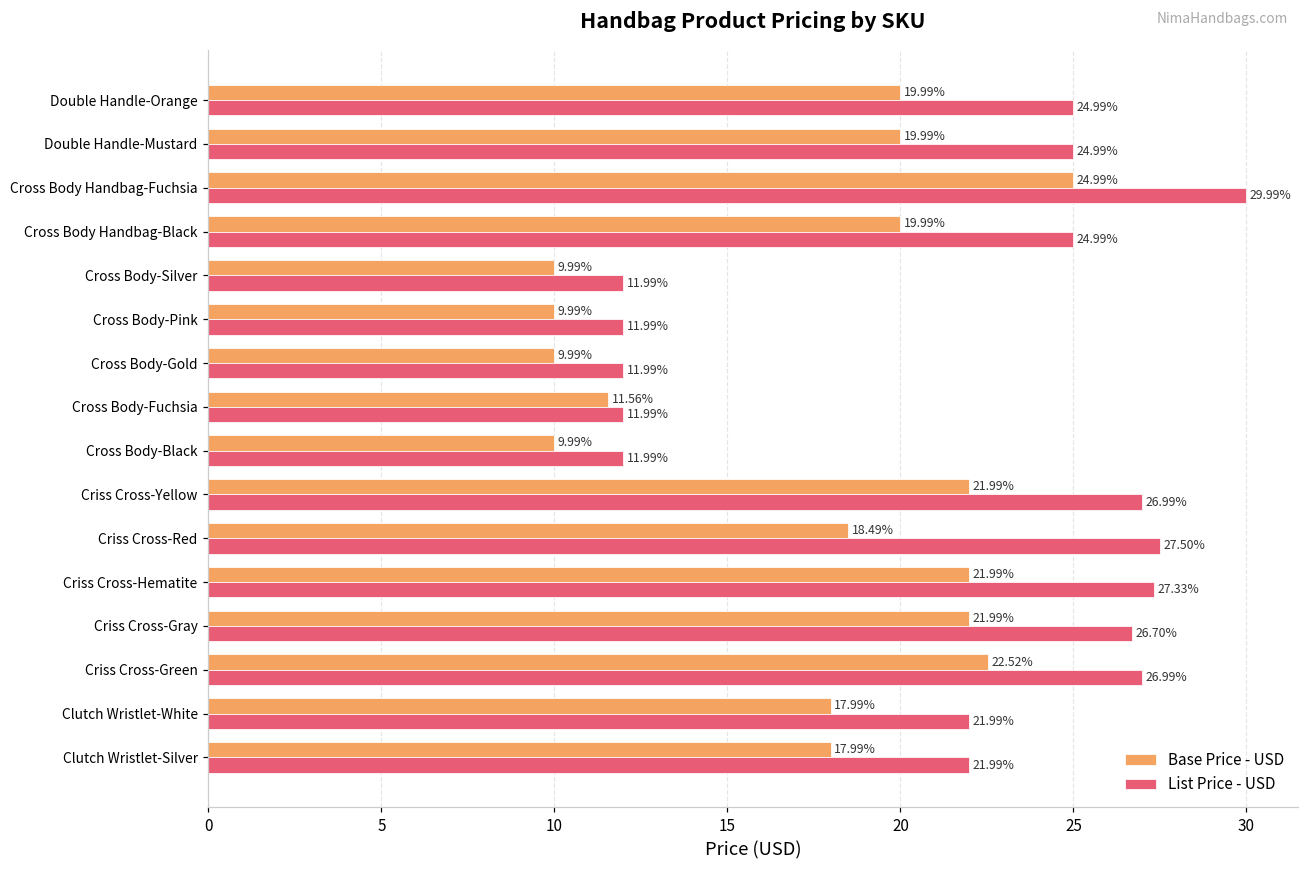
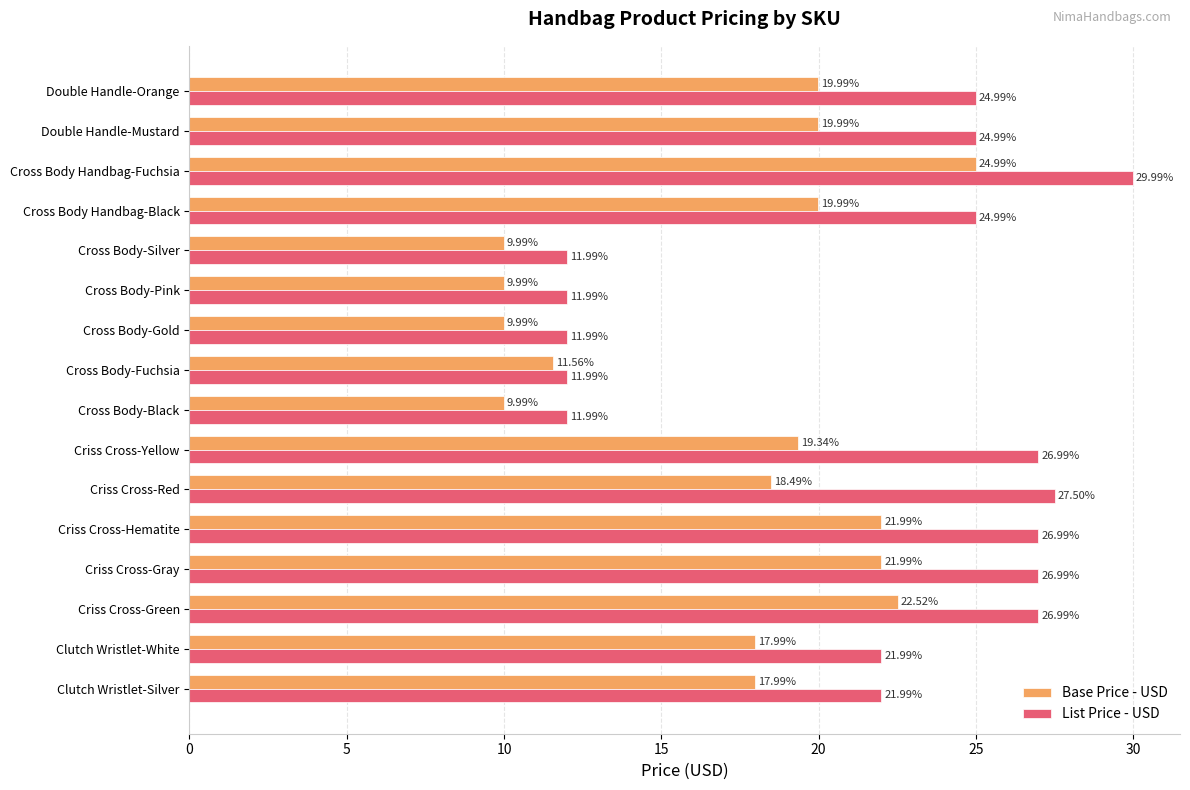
Base Price - USD, Criss Cross-Yellow: 21.99% -> 19.34%
List Price - USD, Criss Cross-Hematite: 27.33% -> 26.99%
List Price - USD, Criss Cross-Gray: 26.70% -> 26.99%
